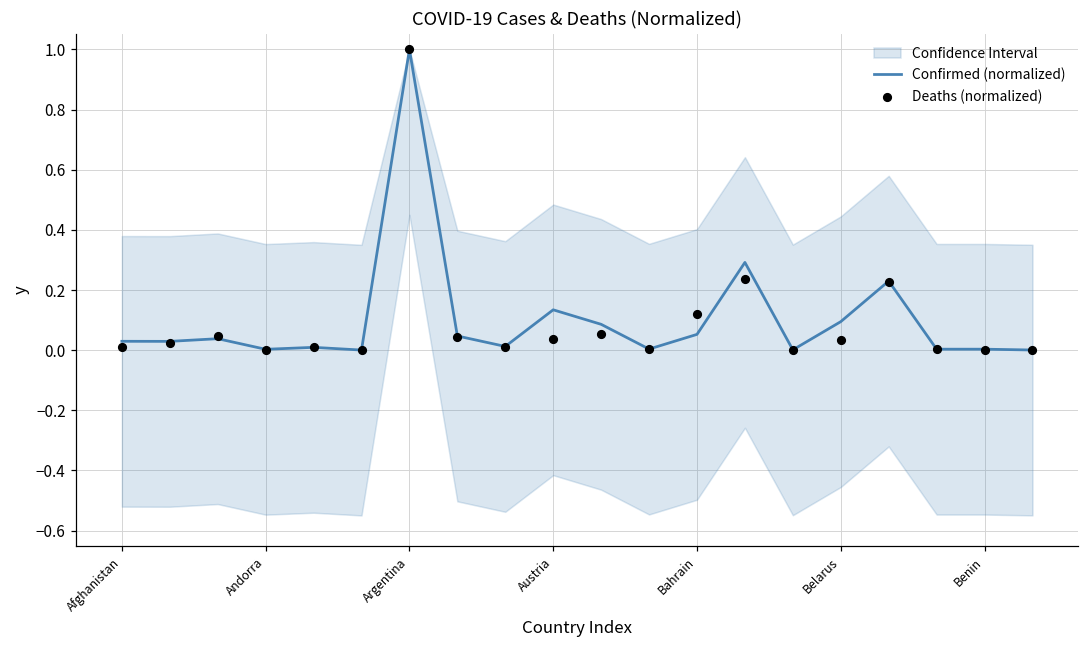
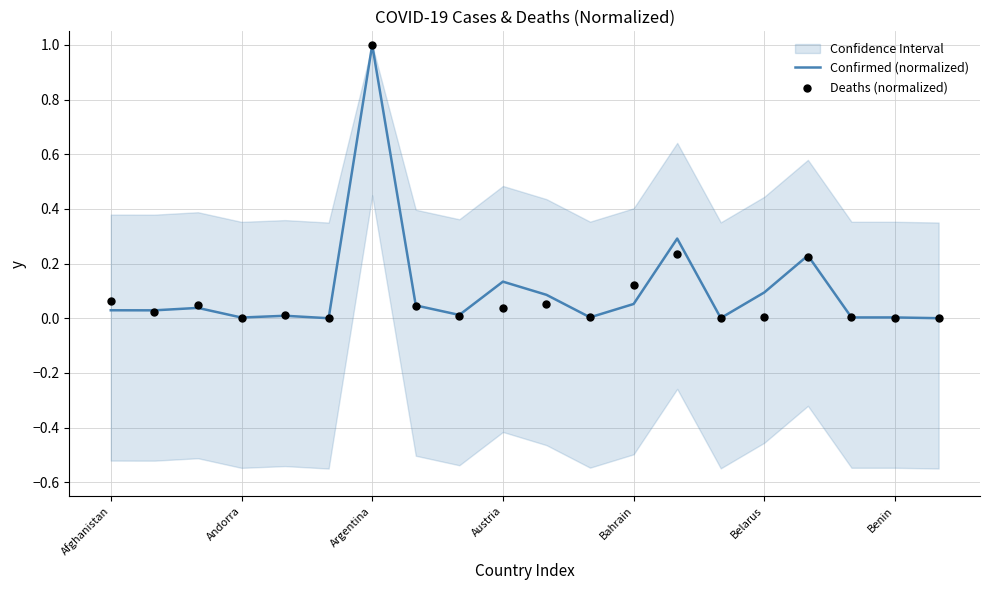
Deaths (normalized), Afghanistan: 0.01 -> 0.06
Deaths (normalized), Belarus: 0.03 -> 0.00
